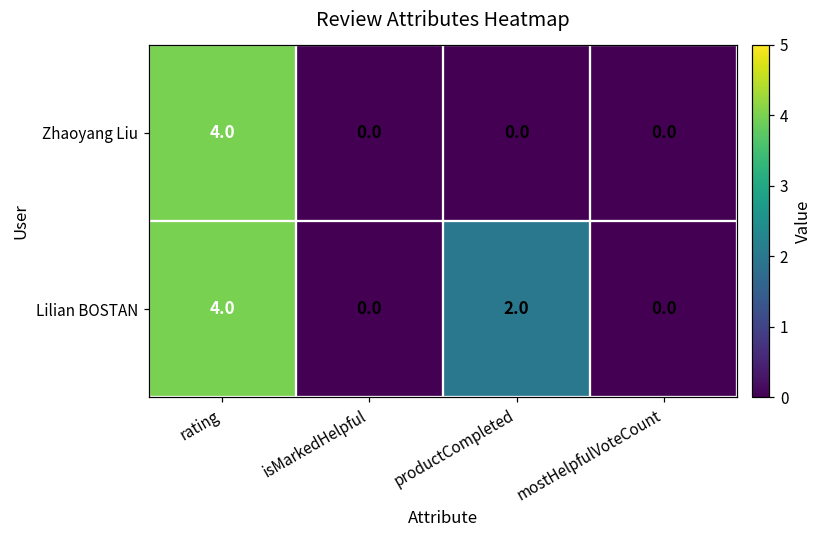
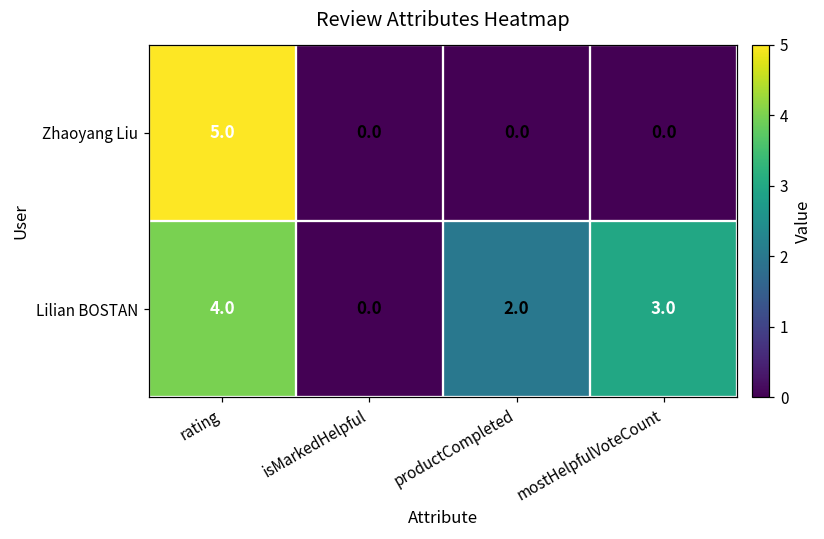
Zhaoyang Liu, rating: 4.0 -> 5.0
Lilian BOSTAN, mostHelpfulVoteCount: 0.0 -> 3.0
